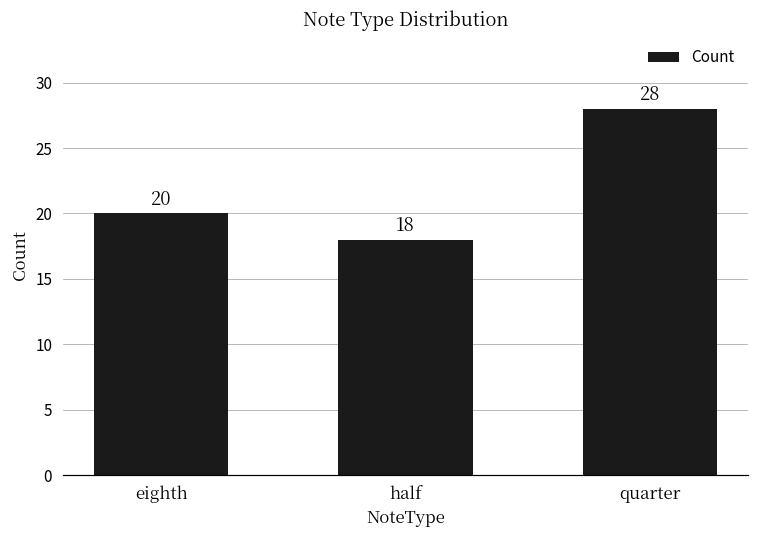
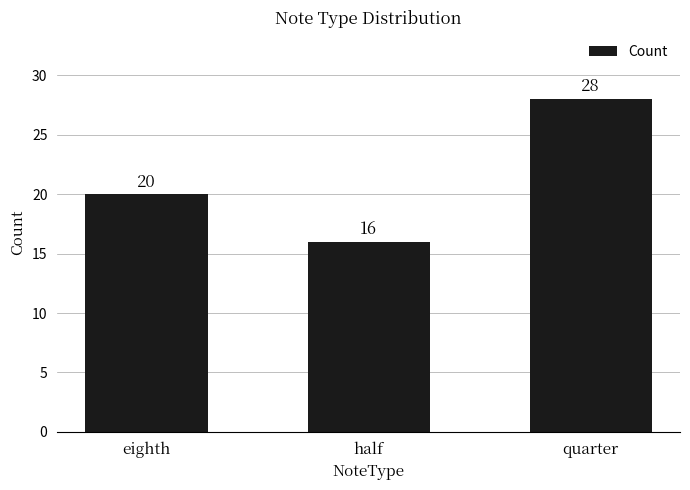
half: 18 -> 16
